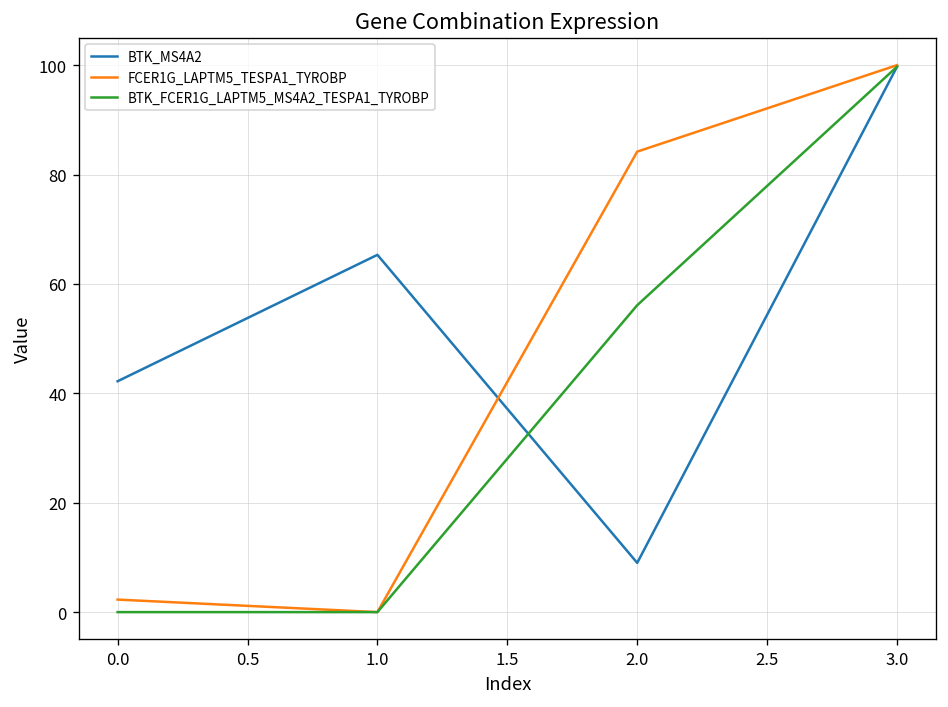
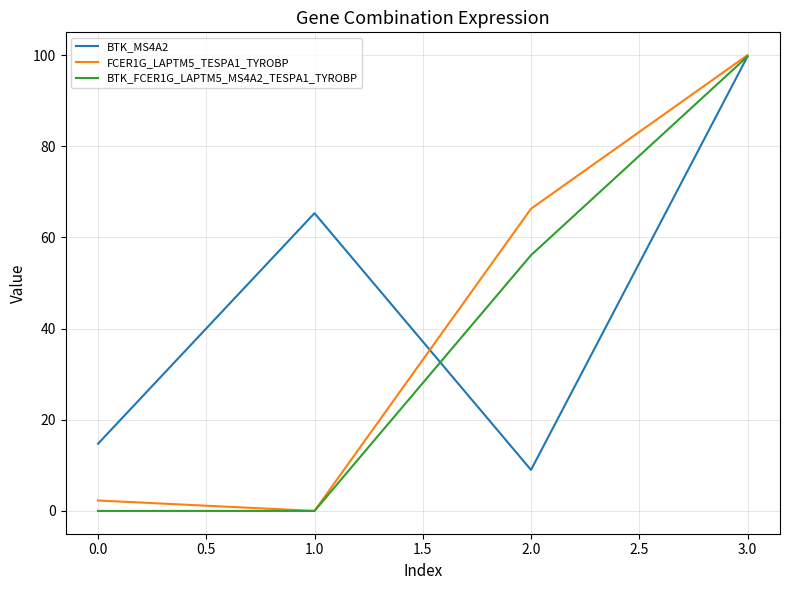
BTK_MS4A2, 0.0: 42 -> 15
FCER1G_LAPTM5_TESPA1_TYROBP, 2.0: 84 -> 66
